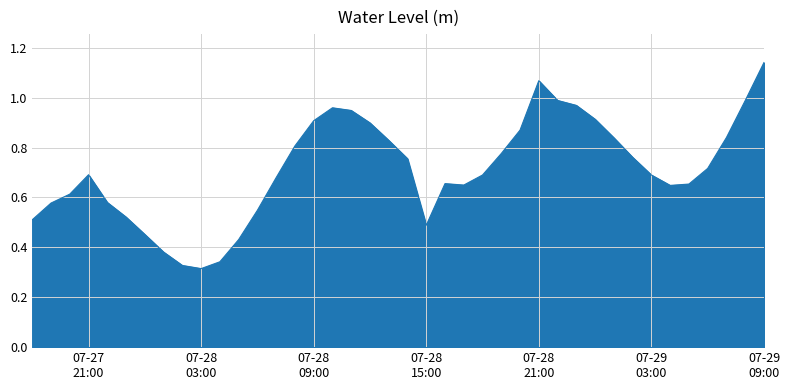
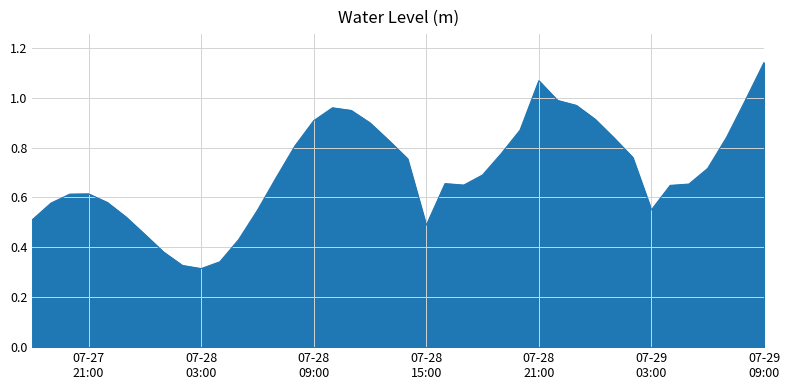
07-27 21:00: 0.69 -> 0.61
07-29 03:00: 0.69 -> 0.55
